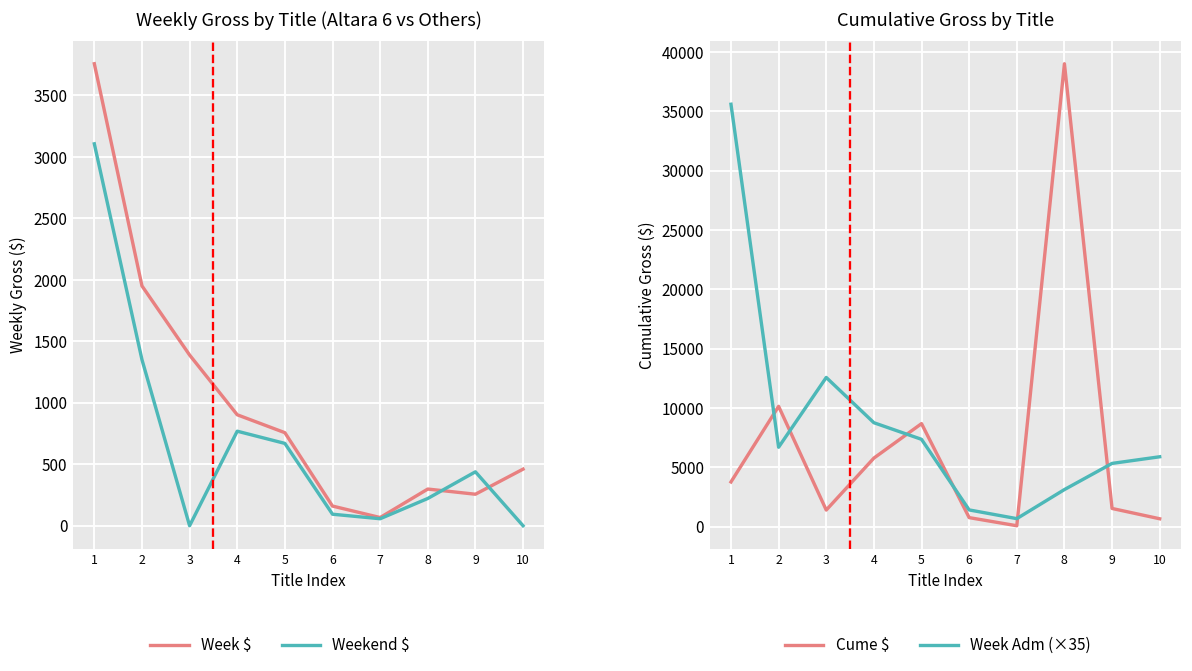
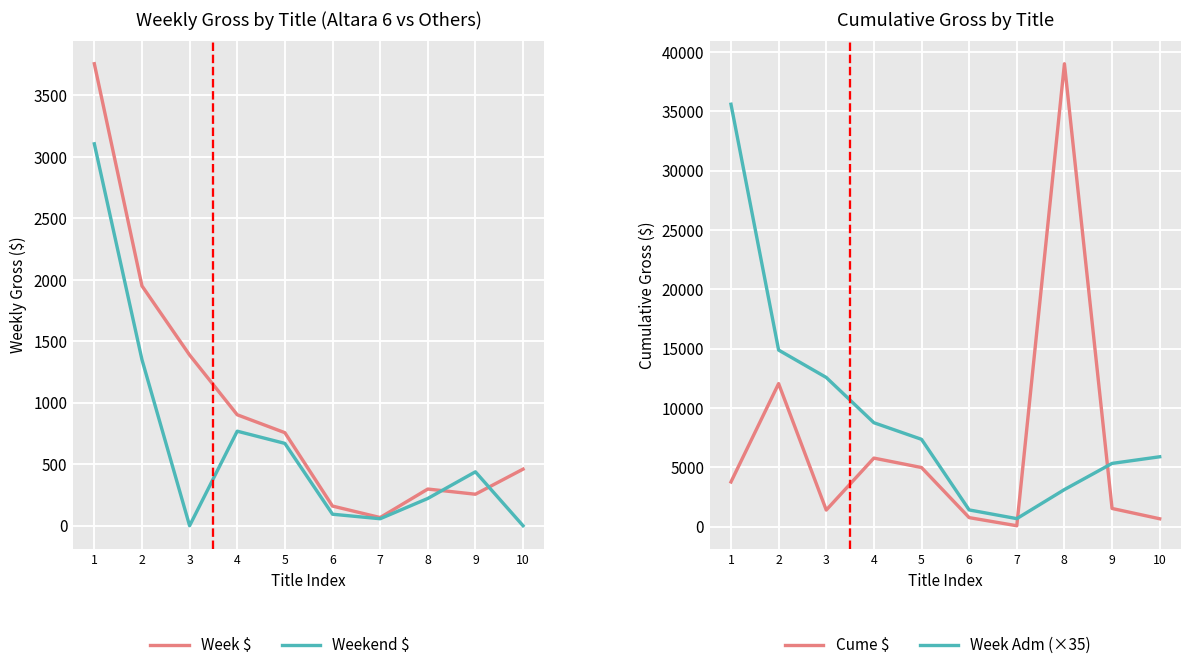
Cumulative Gross by Title, Cume $, 2: 10100 -> 12000
Cumulative Gross by Title, Week Adm (×35), 2: 6700 -> 14900
Cumulative Gross by Title, Cume $, 5: 8700 -> 5000
